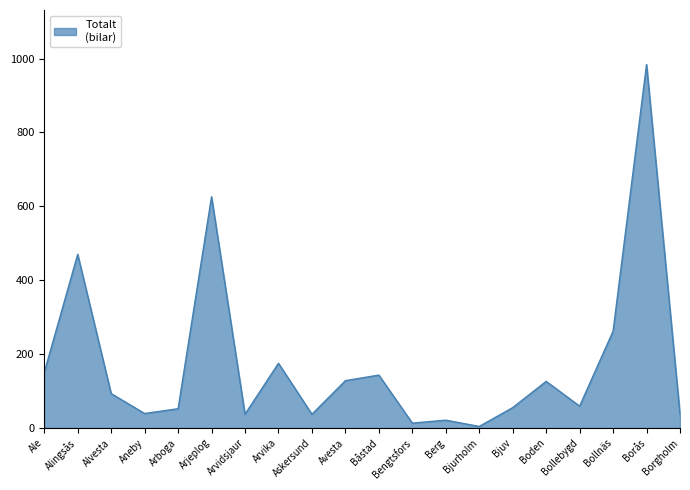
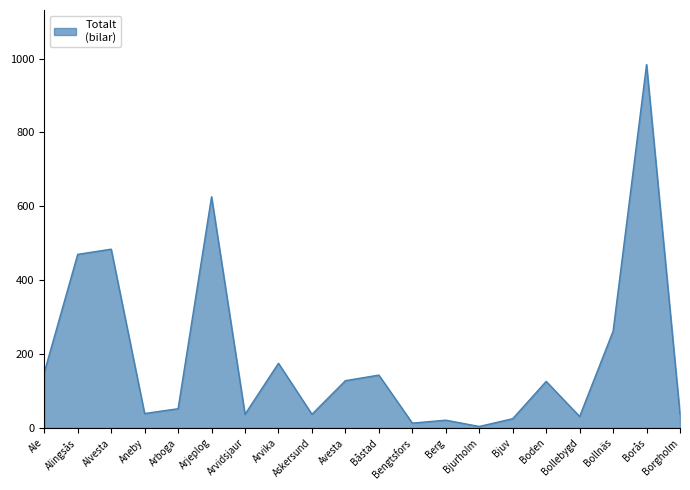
Alvesta: 90 -> 480
Bjuv: 60 -> 30
Bollebygd: 60 -> 30
